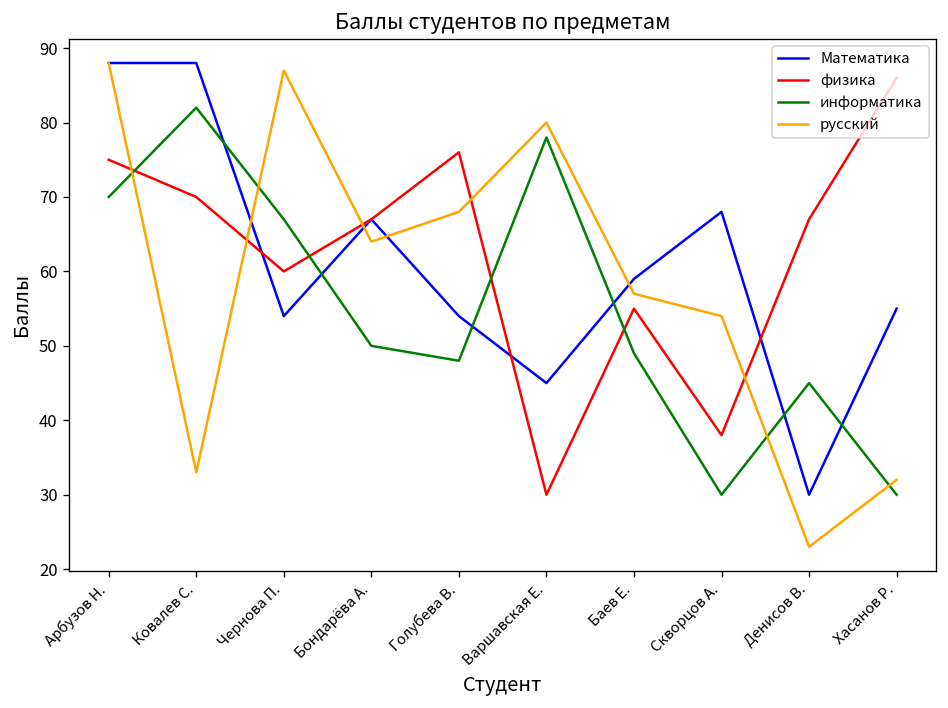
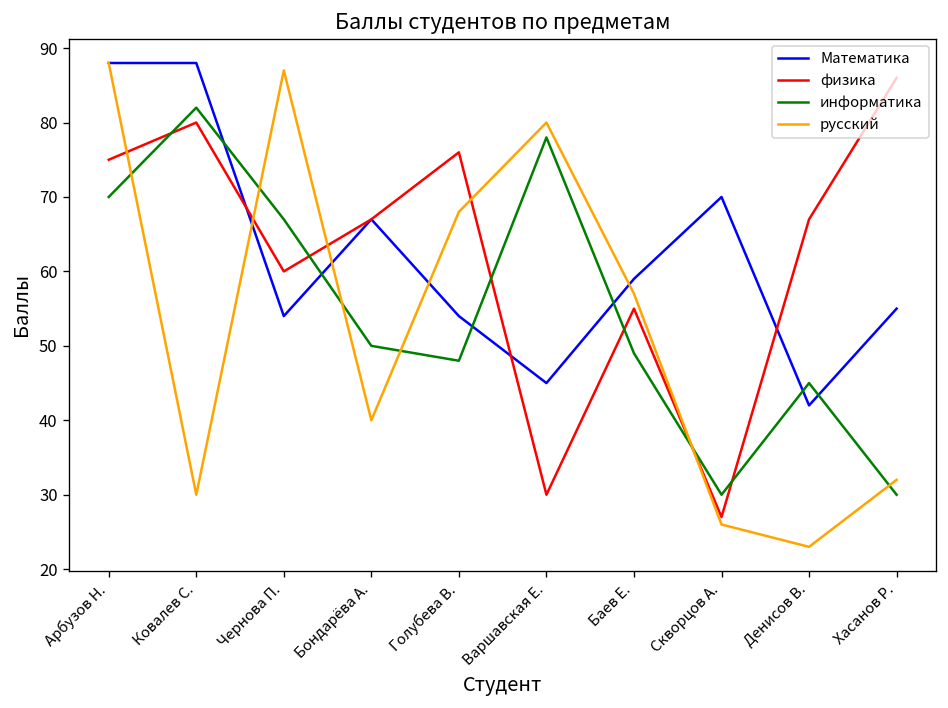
физика, Ковалев С.: 70 -> 80
русский, Ковалев С.: 33 -> 30
русский, Бондарёва А.: 64 -> 40
Математика, Скворцов А.: 68 -> 70
физика, Скворцов А.: 38 -> 27
русский, Скворцов А.: 54 -> 26
Математика, Денисов В.: 30 -> 42
